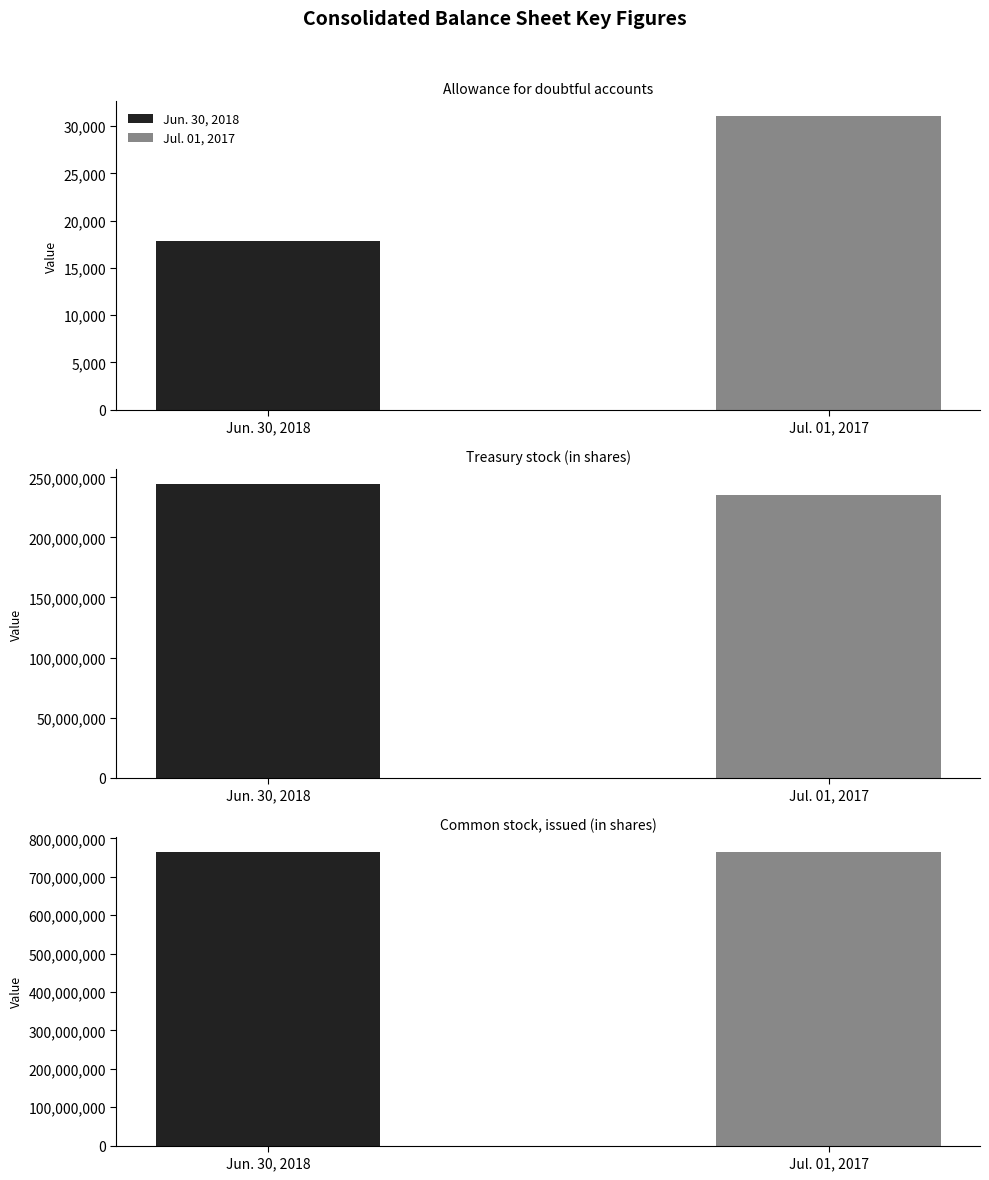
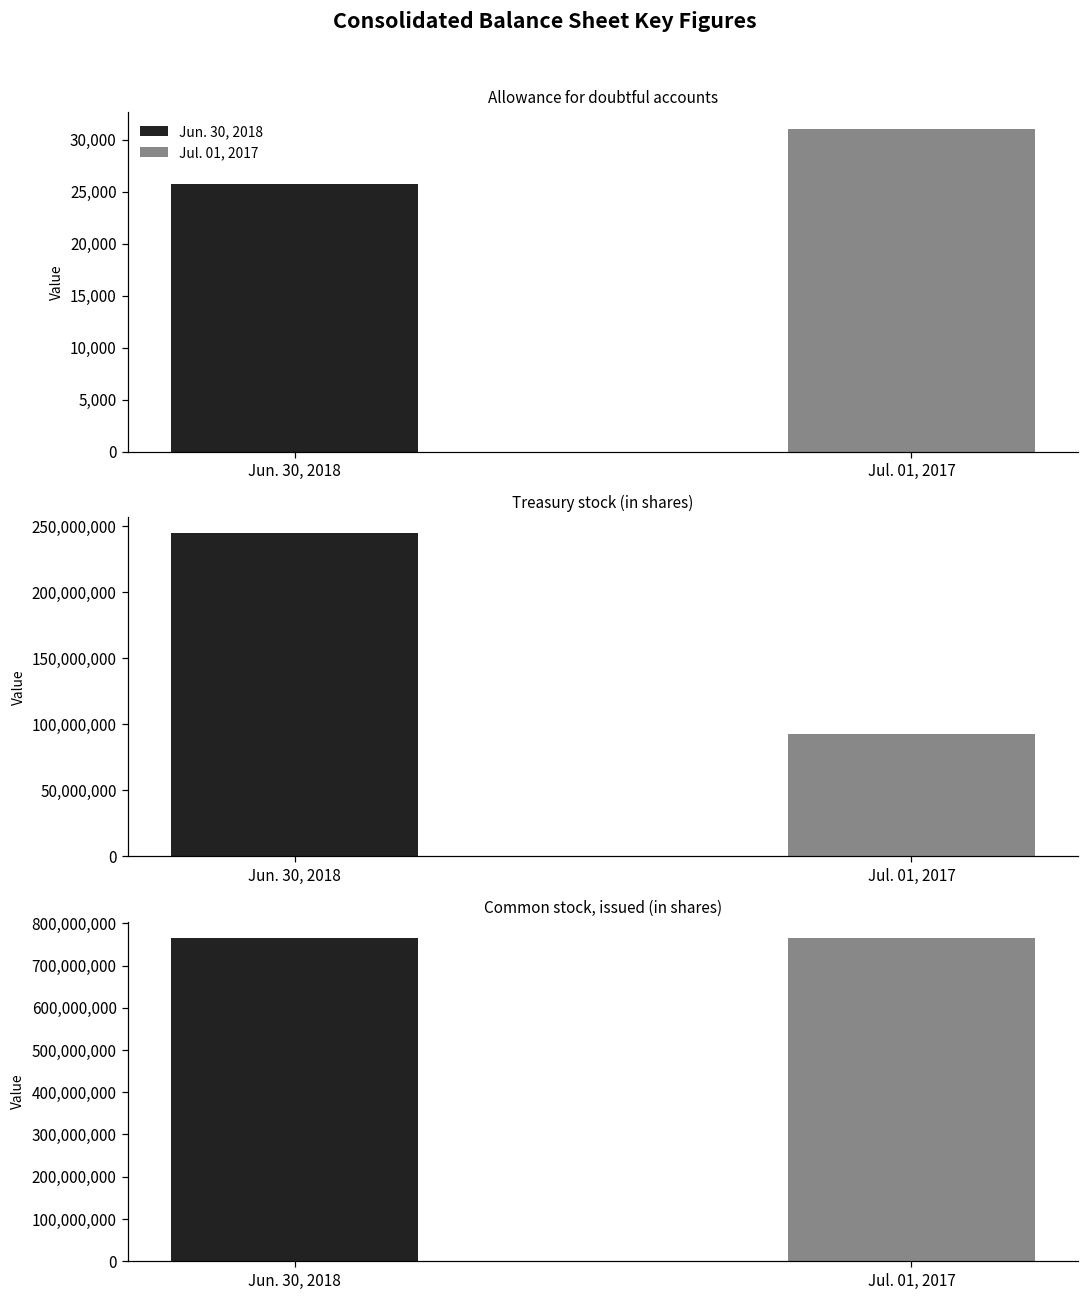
Allowance for doubtful accounts, Jun. 30, 2018: 18,000 -> 26,000
Treasury stock (in shares), Jul. 01, 2017: 235,000,000 -> 93,000,000
